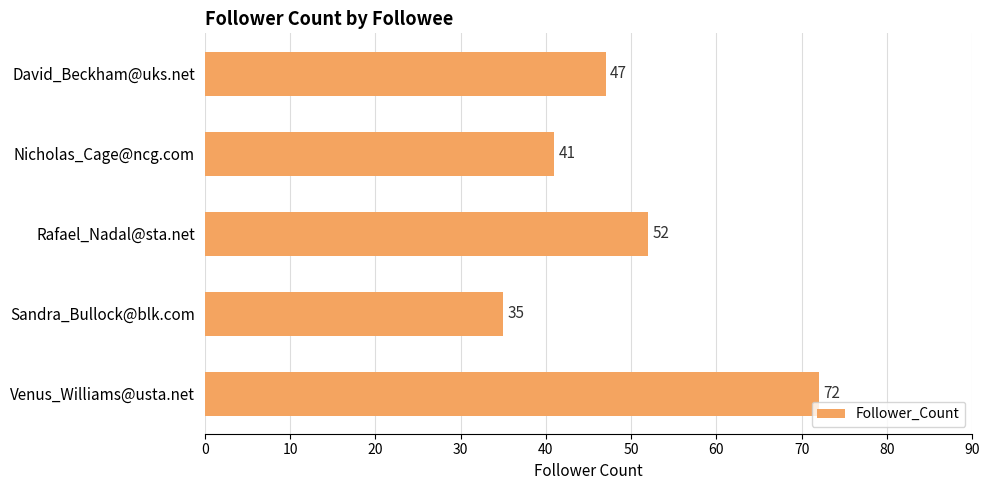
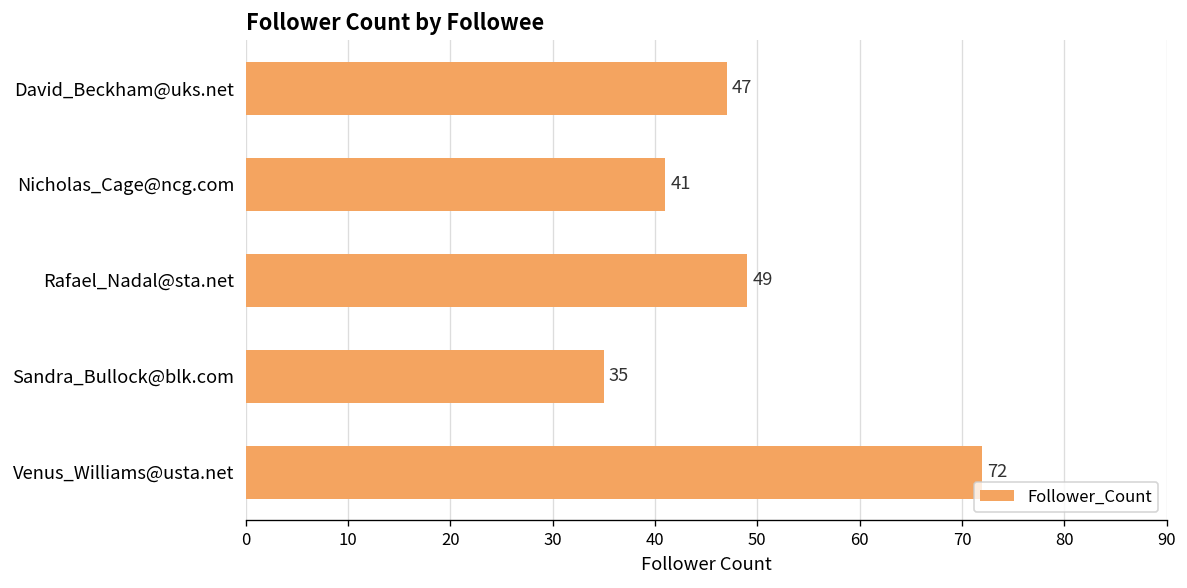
Rafael_Nadal@sta.net: 52 -> 49
